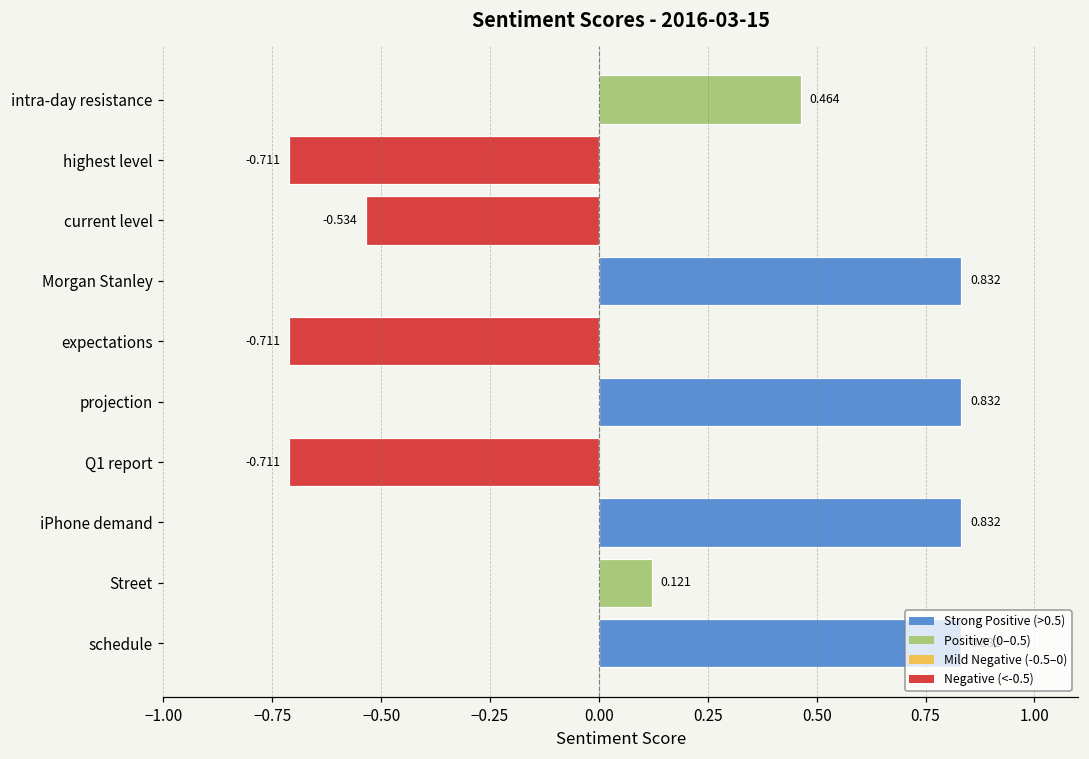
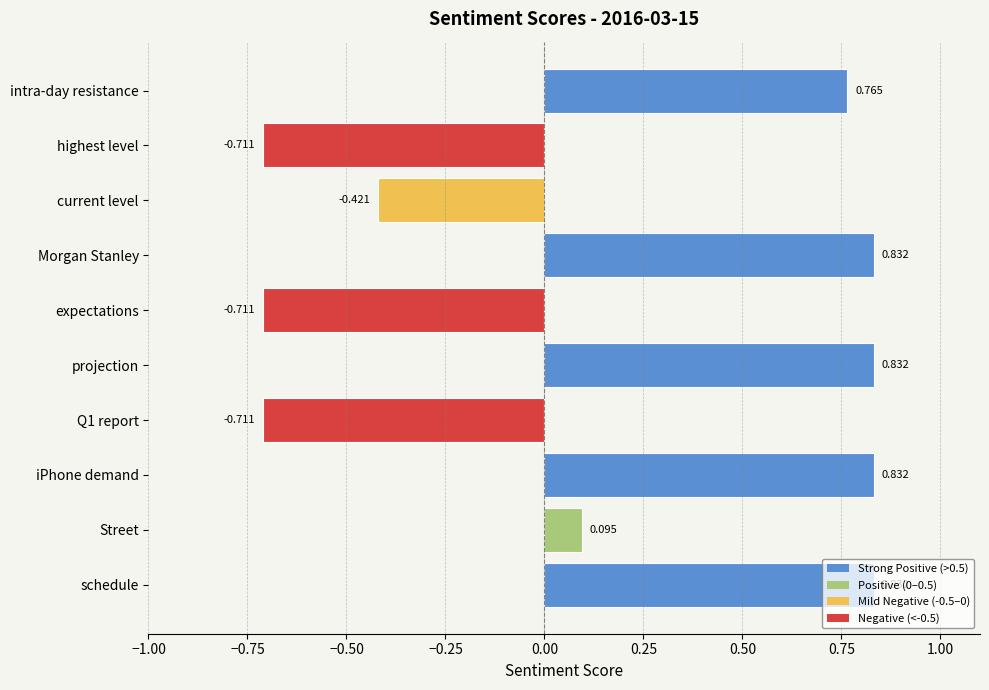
intra-day resistance: 0.464 -> 0.765
current level: -0.534 -> -0.421
Street: 0.121 -> 0.095
